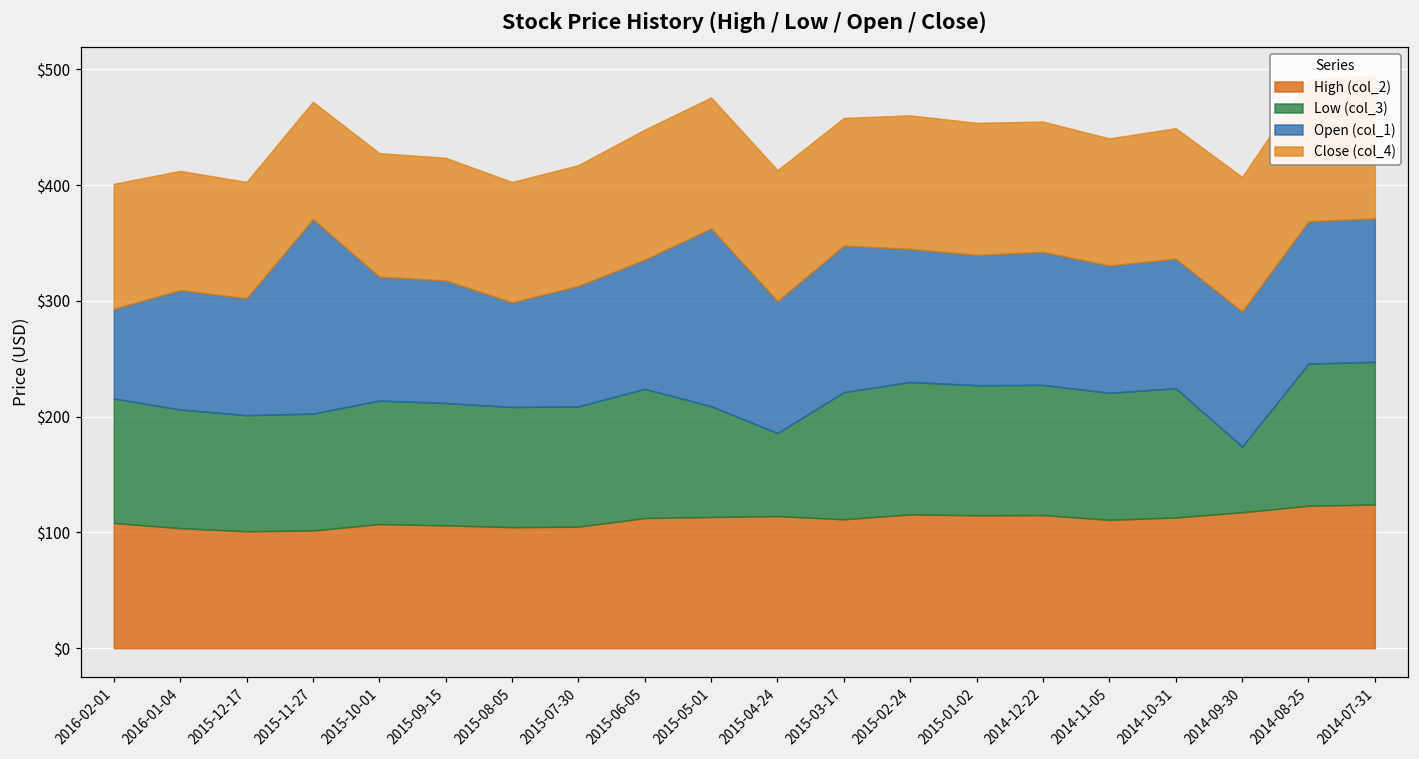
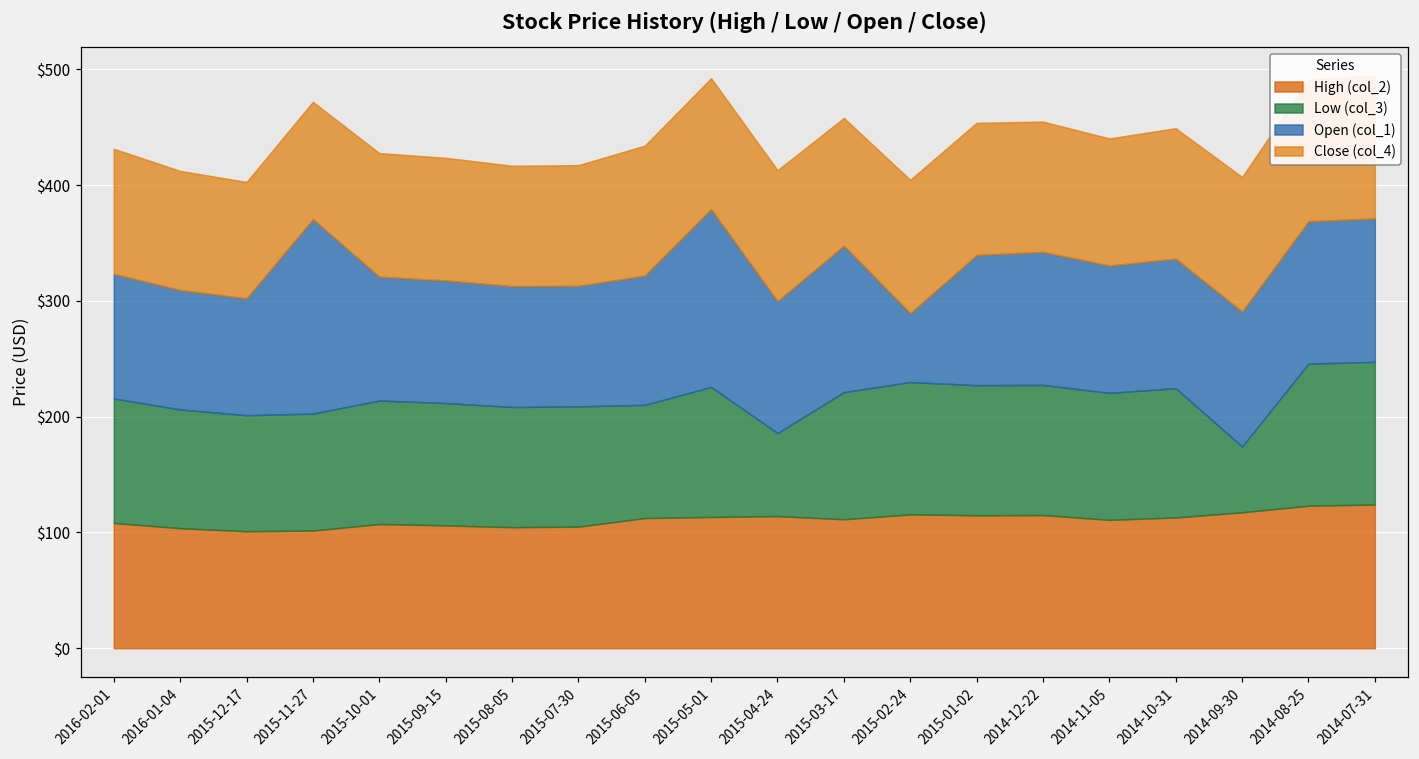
Open (col_1), 2016-02-01: $77 -> $108
Open (col_1), 2015-08-05: $90 -> $104
Low (col_3), 2015-06-05: $112 -> $98
Low (col_3), 2015-05-01: $96 -> $112
Open (col_1), 2015-02-24: $115 -> $59
